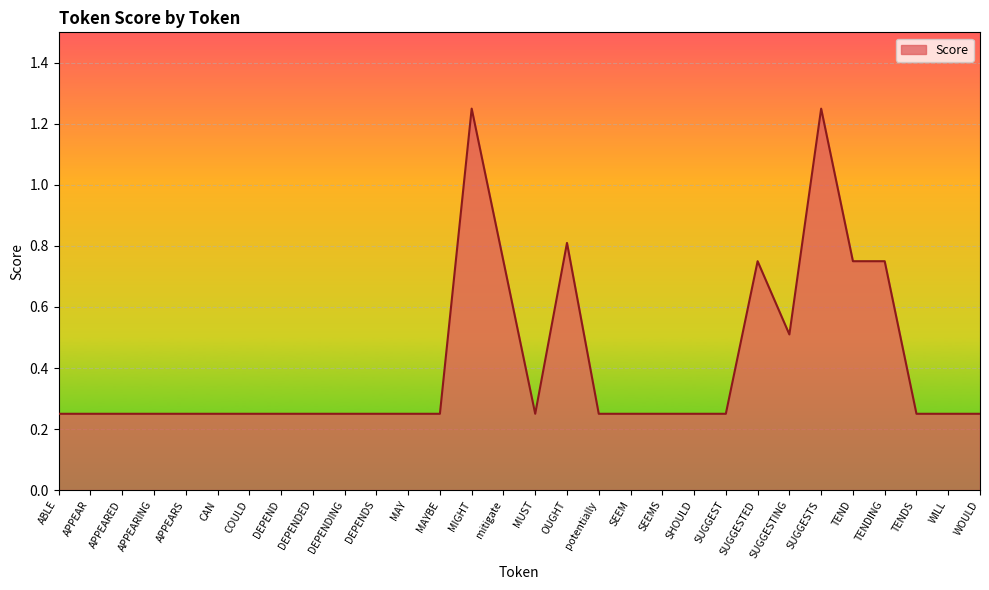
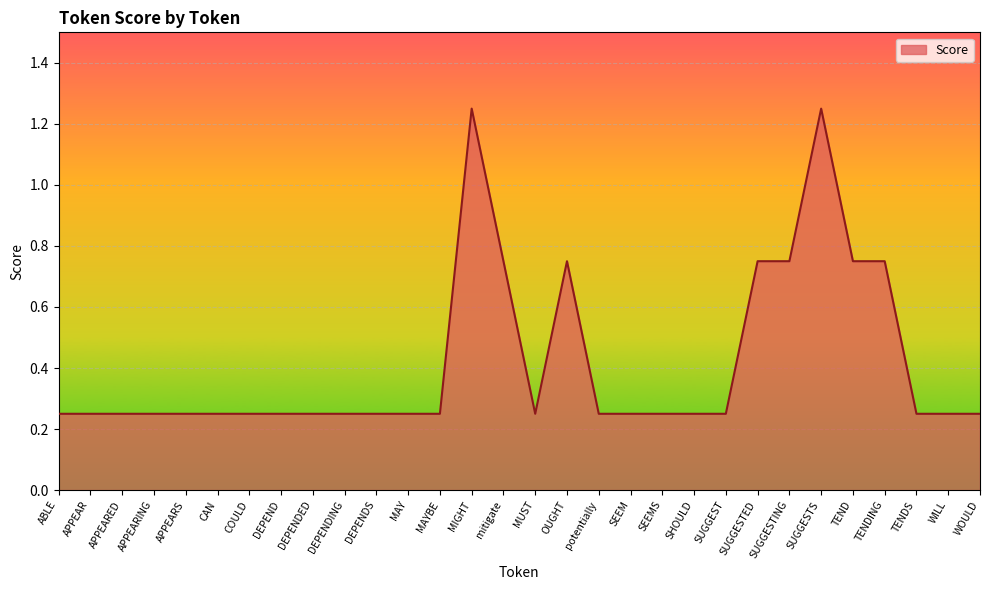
OUGHT: 0.81 -> 0.75
SUGGESTING: 0.51 -> 0.75
